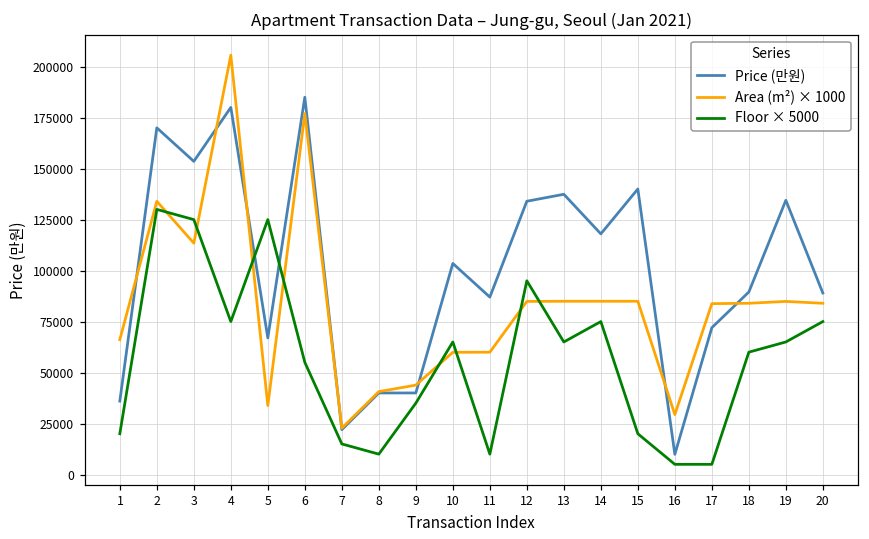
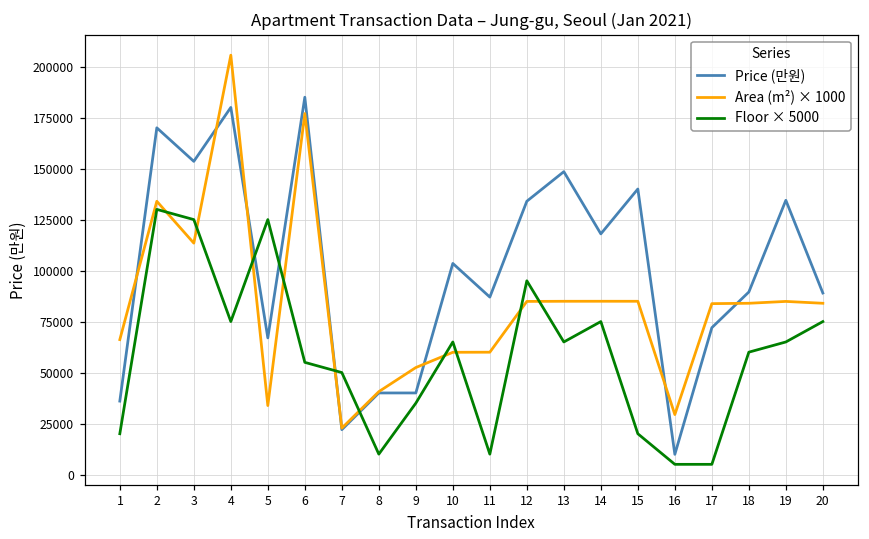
Floor × 5000, 7: 15000 -> 50000
Area (m²) × 1000, 9: 44000 -> 52000
Price (만원), 13: 137000 -> 149000
